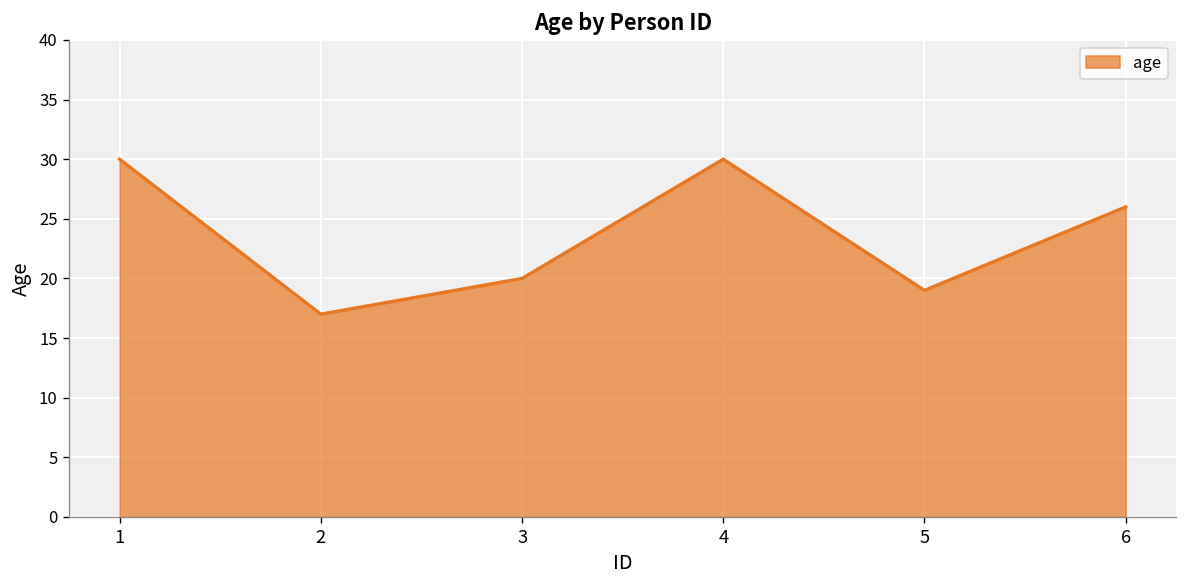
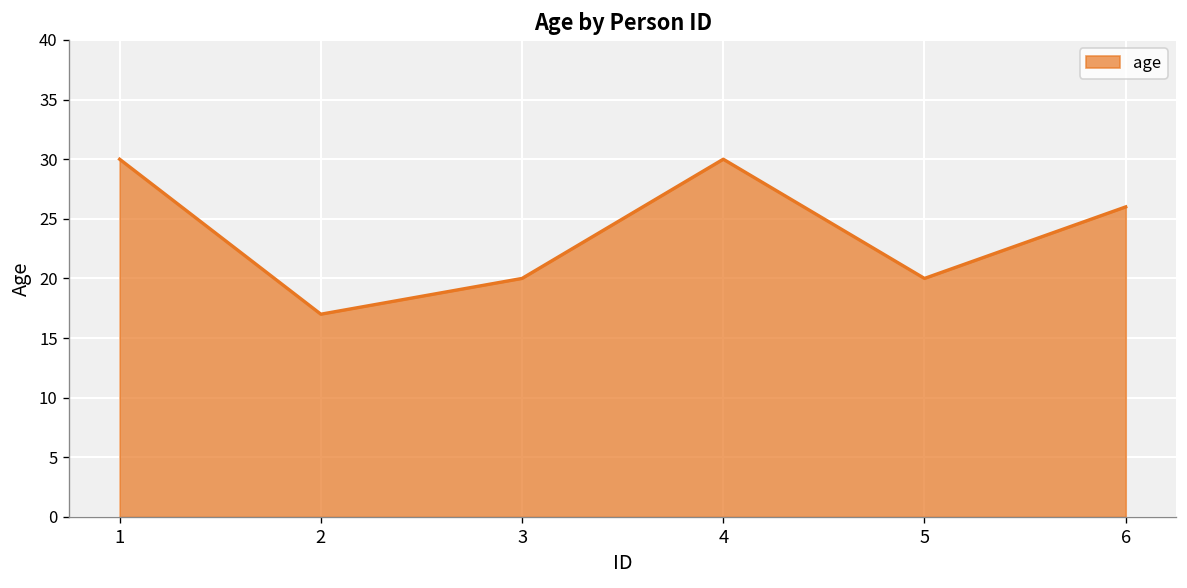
5: 19 -> 20
